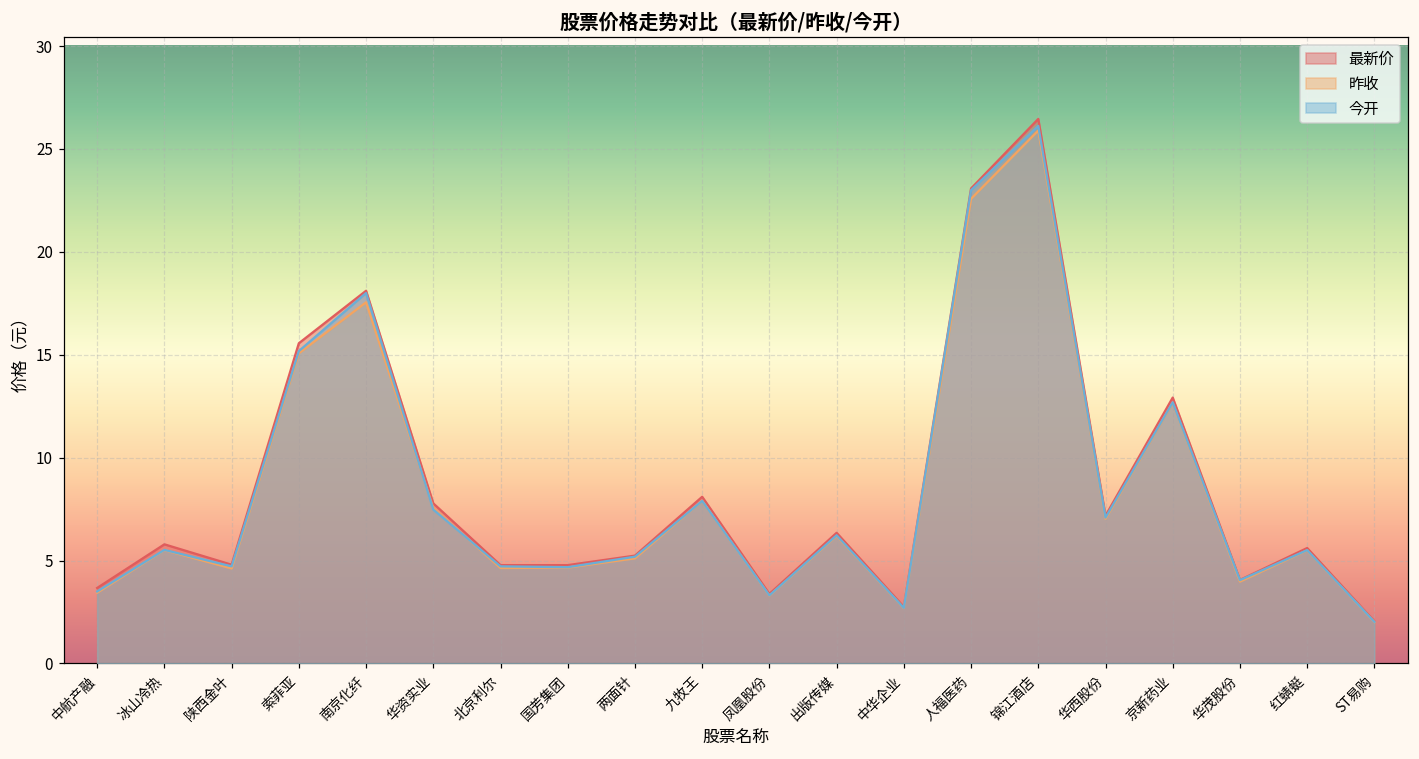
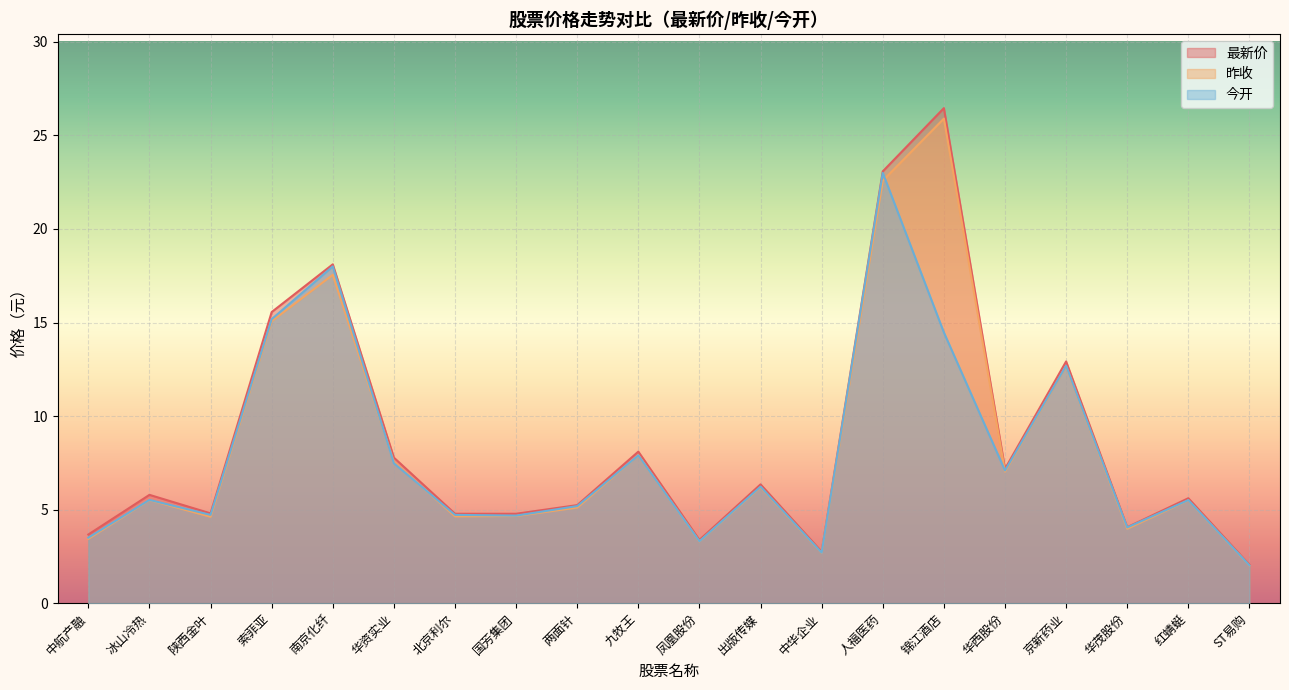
今开, 锦江酒店: 26.1 -> 14.5
